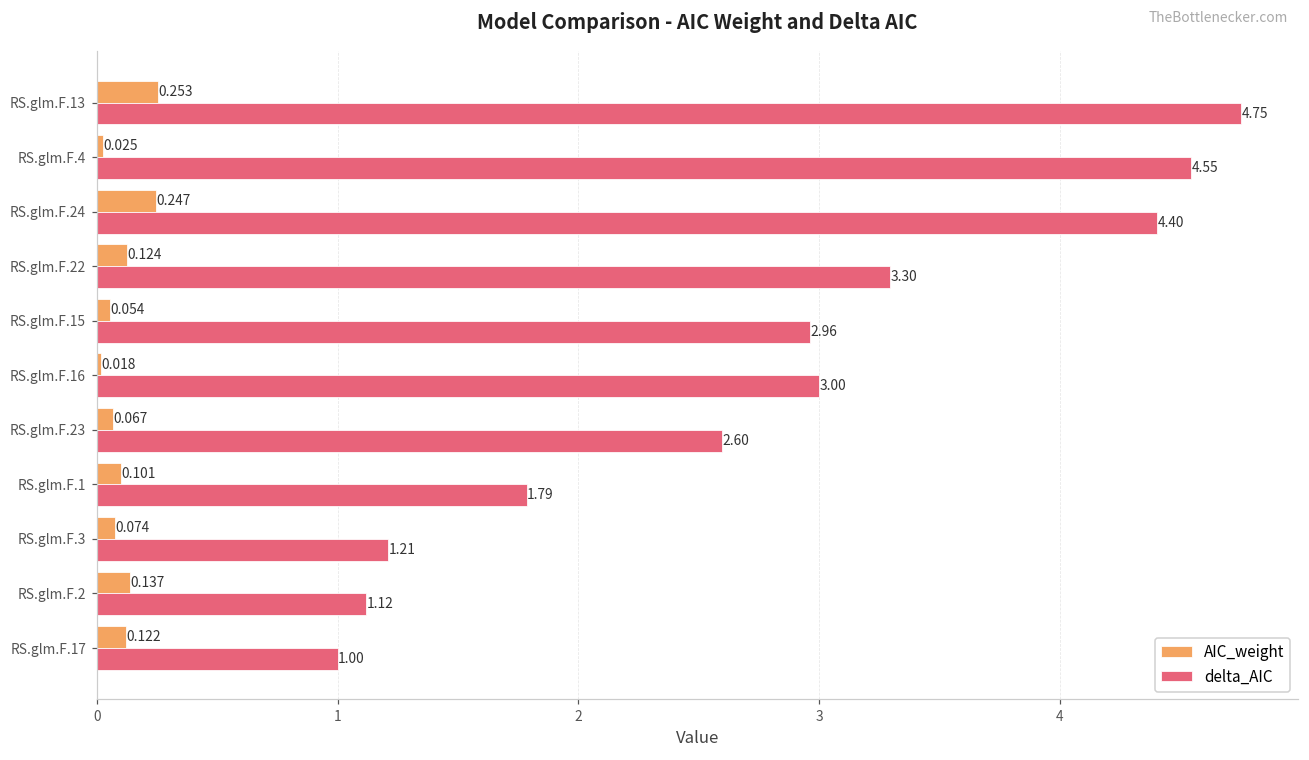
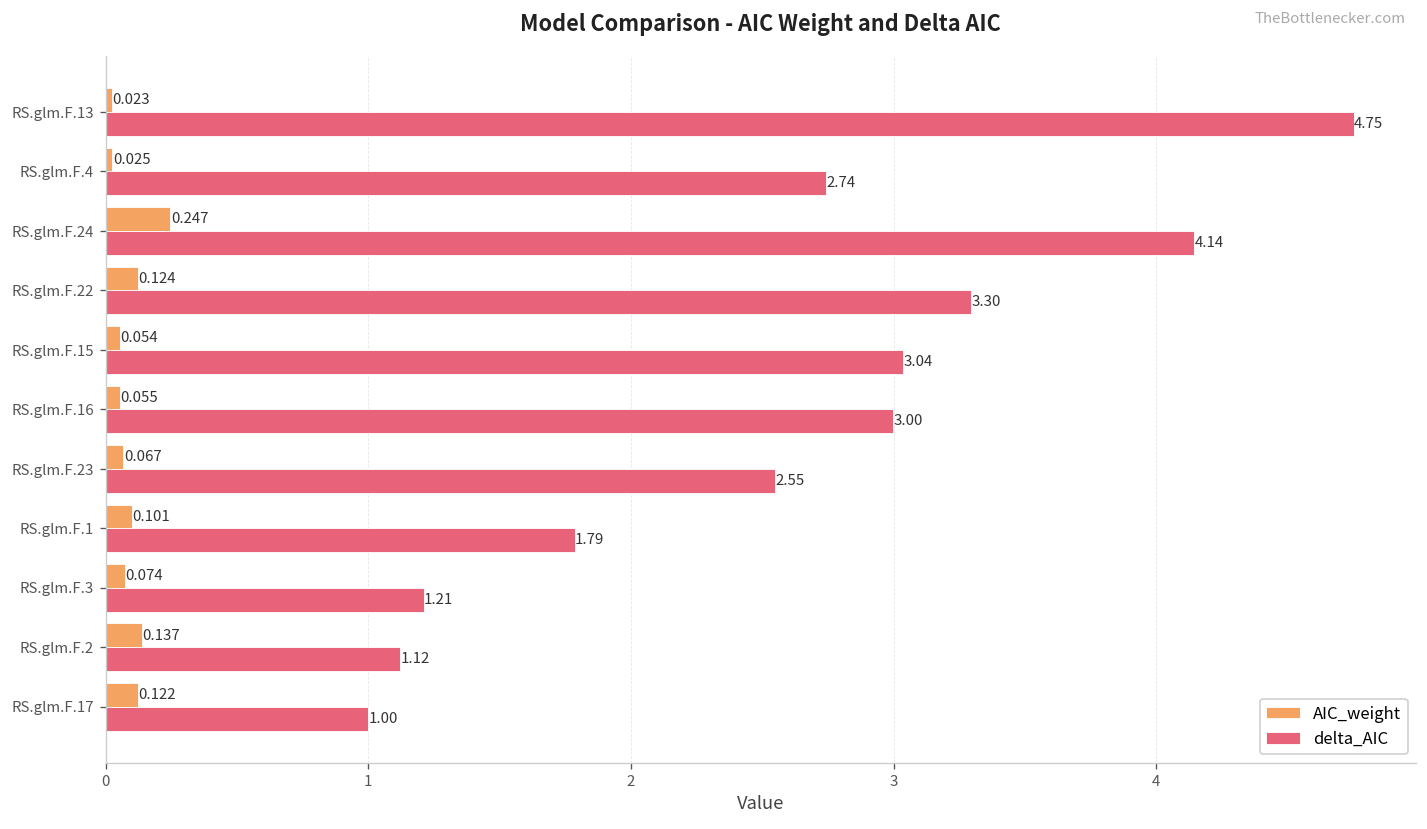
AIC_weight, RS.glm.F.13: 0.253 -> 0.023
delta_AIC, RS.glm.F.4: 4.55 -> 2.74
delta_AIC, RS.glm.F.24: 4.40 -> 4.14
delta_AIC, RS.glm.F.15: 2.96 -> 3.04
AIC_weight, RS.glm.F.16: 0.018 -> 0.055
delta_AIC, RS.glm.F.23: 2.60 -> 2.55
